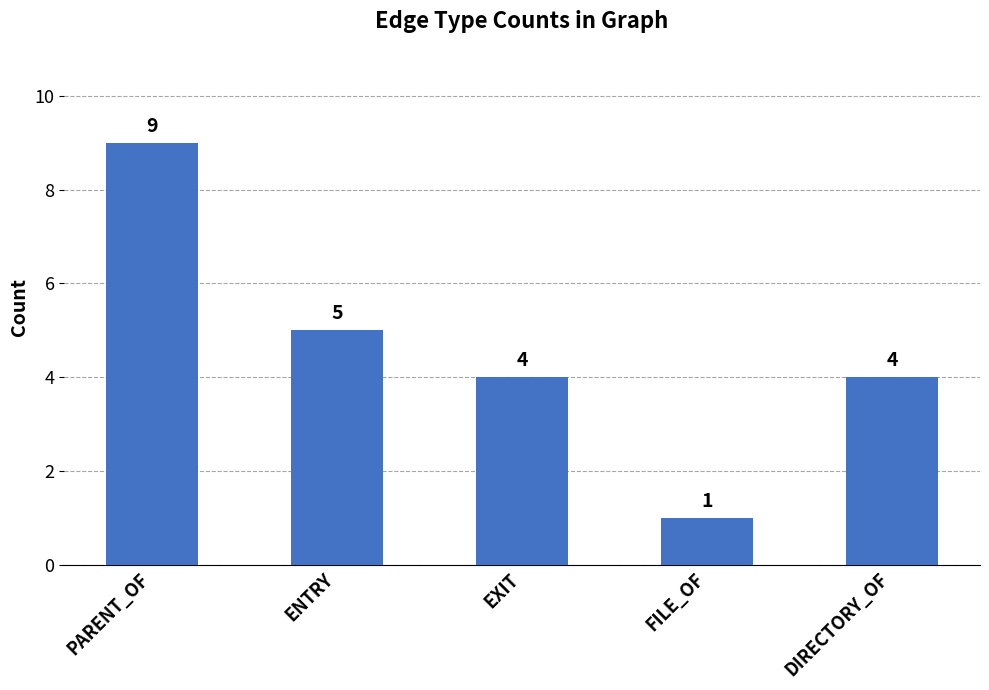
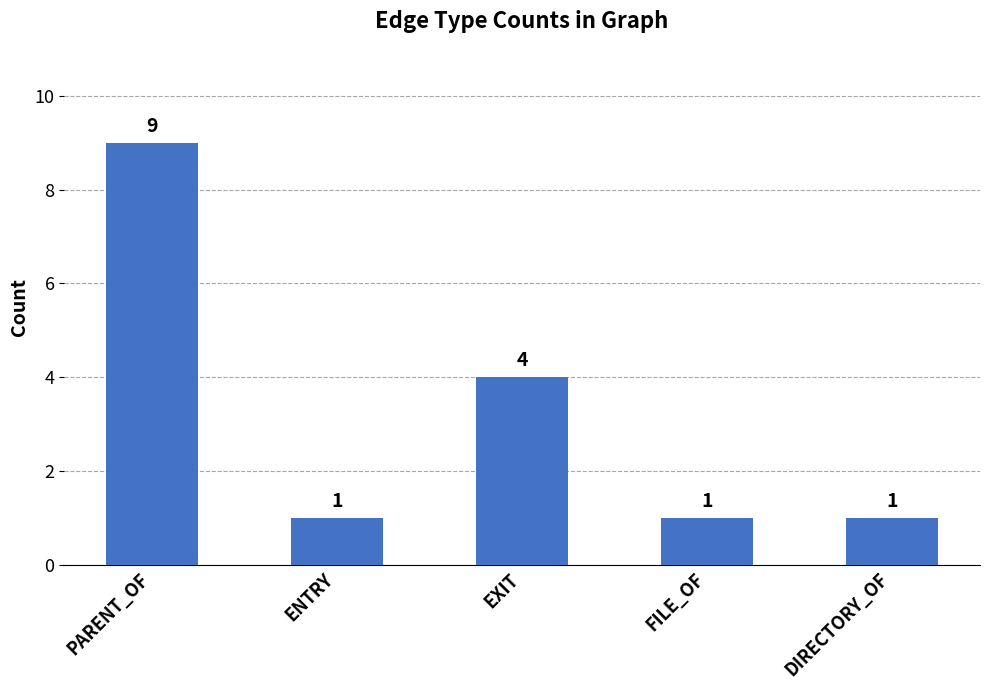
ENTRY: 5 -> 1
DIRECTORY_OF: 4 -> 1
